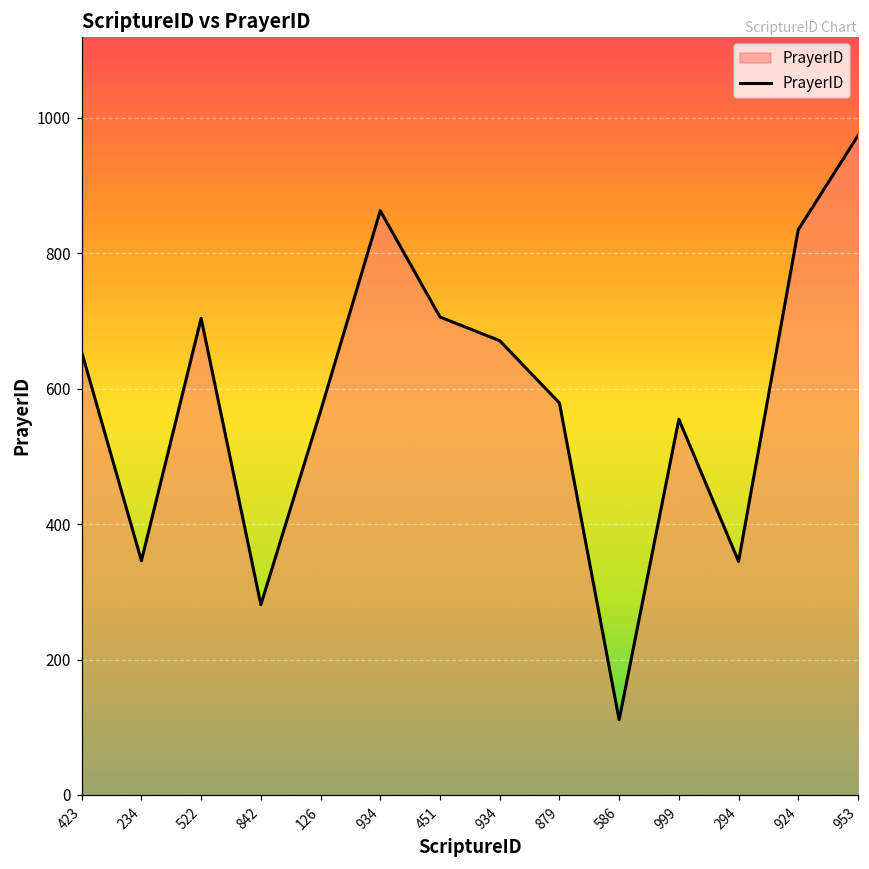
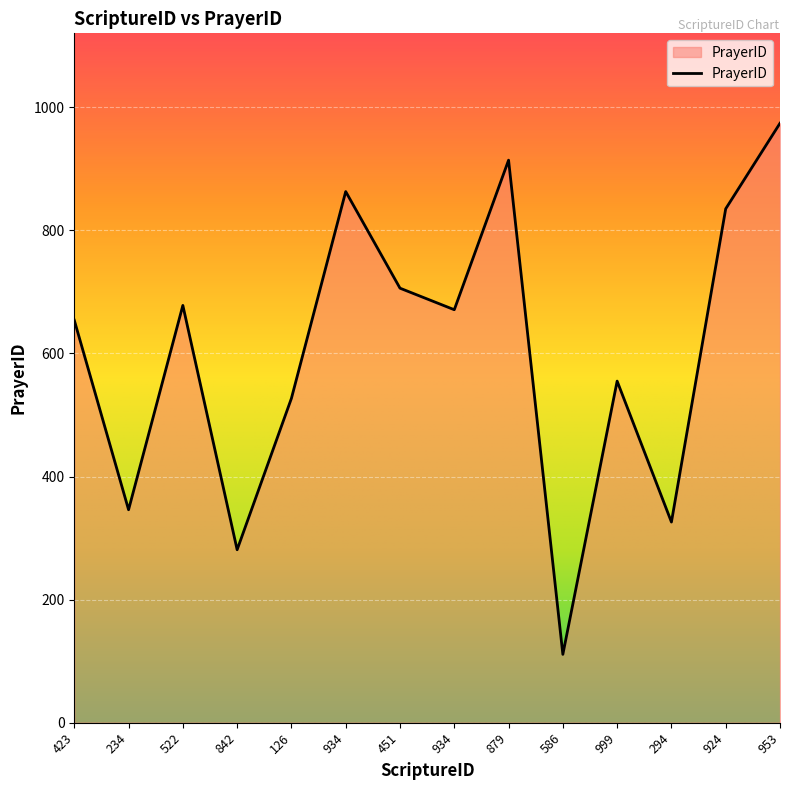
522: 700 -> 680
126: 570 -> 530
879: 580 -> 910
294: 350 -> 330
